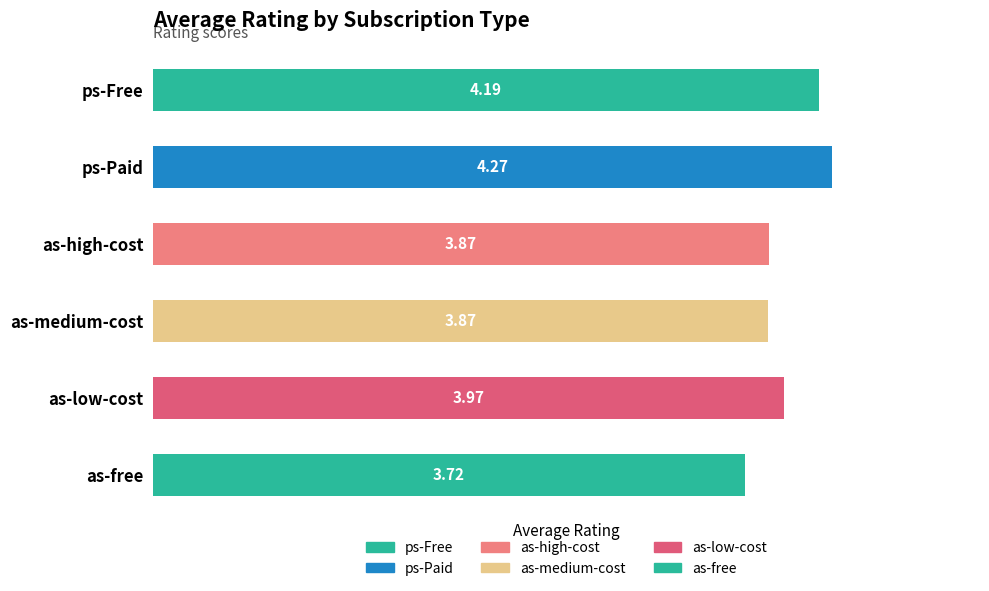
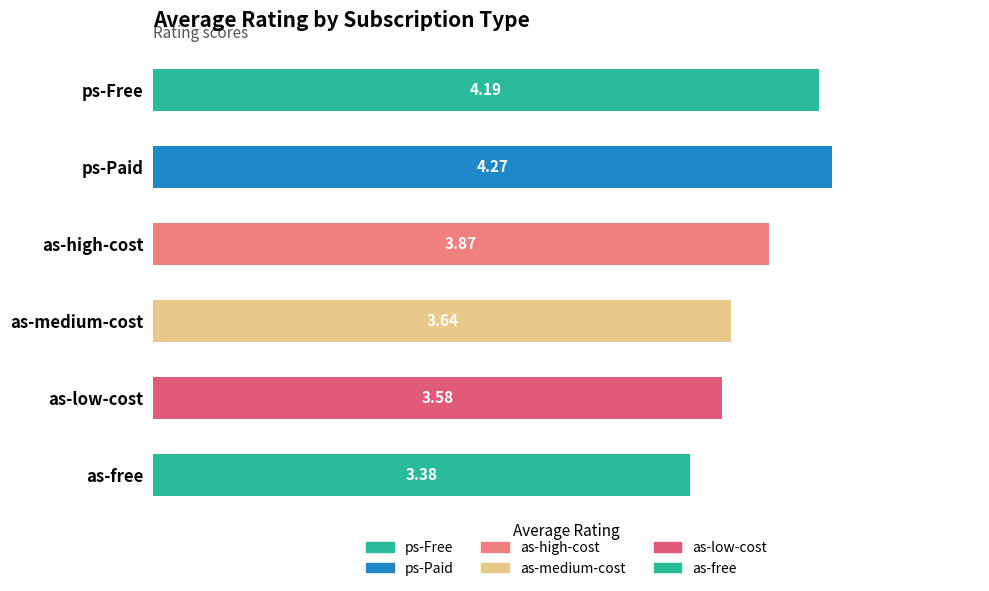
as-medium-cost: 3.87 -> 3.64
as-low-cost: 3.97 -> 3.58
as-free: 3.72 -> 3.38
